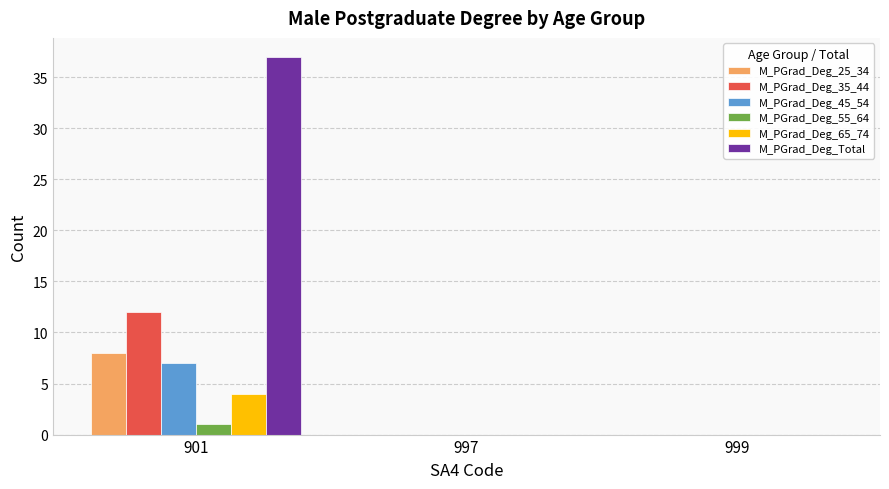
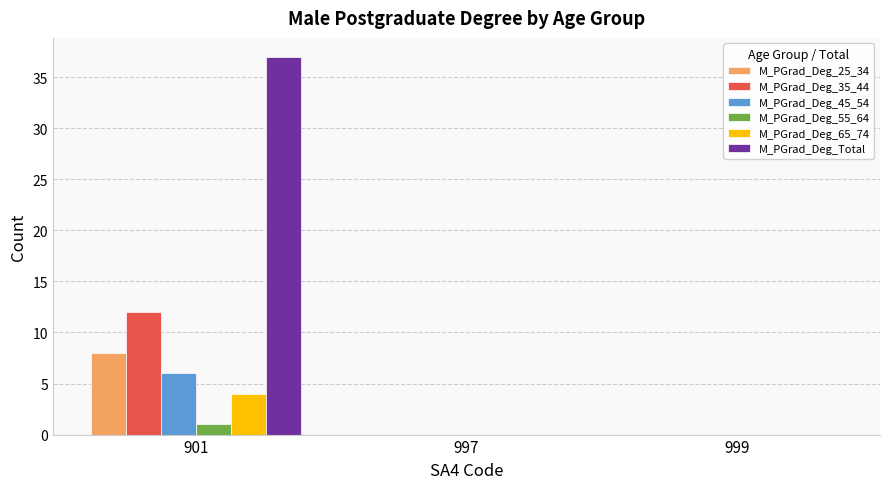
M_PGrad_Deg_45_54, 901: 7 -> 6
